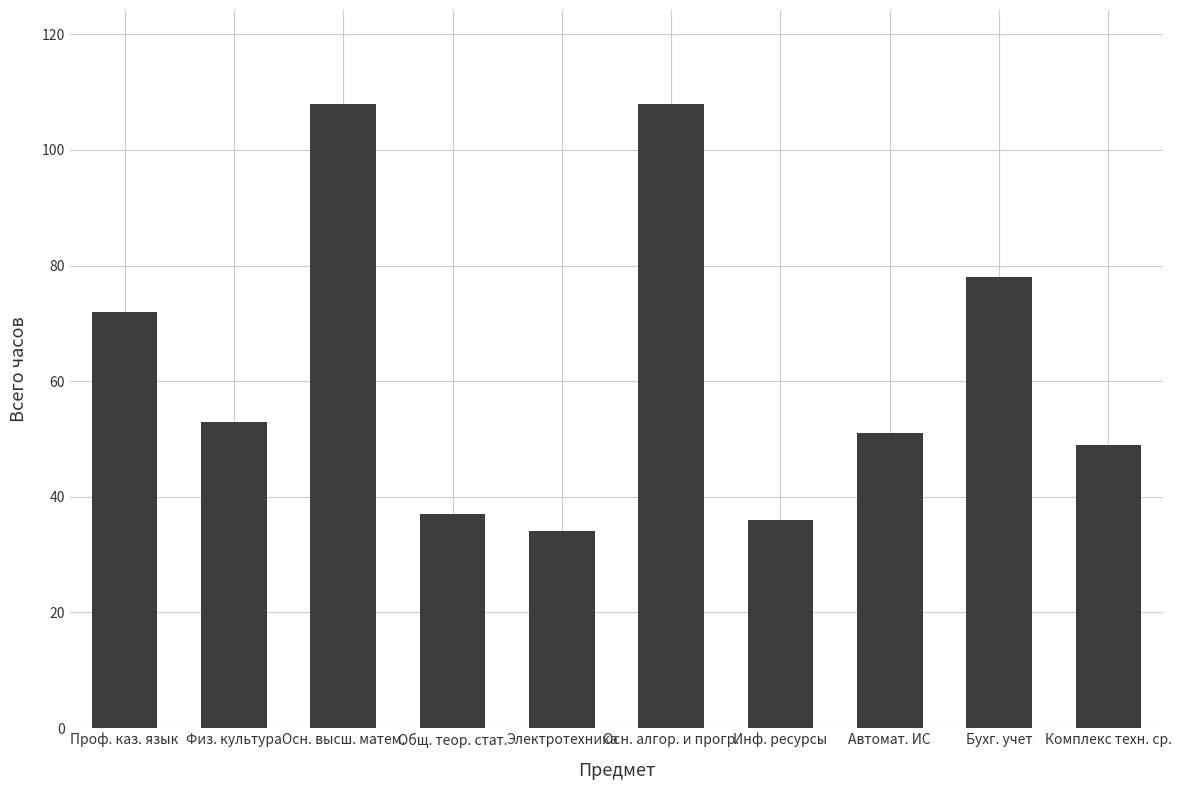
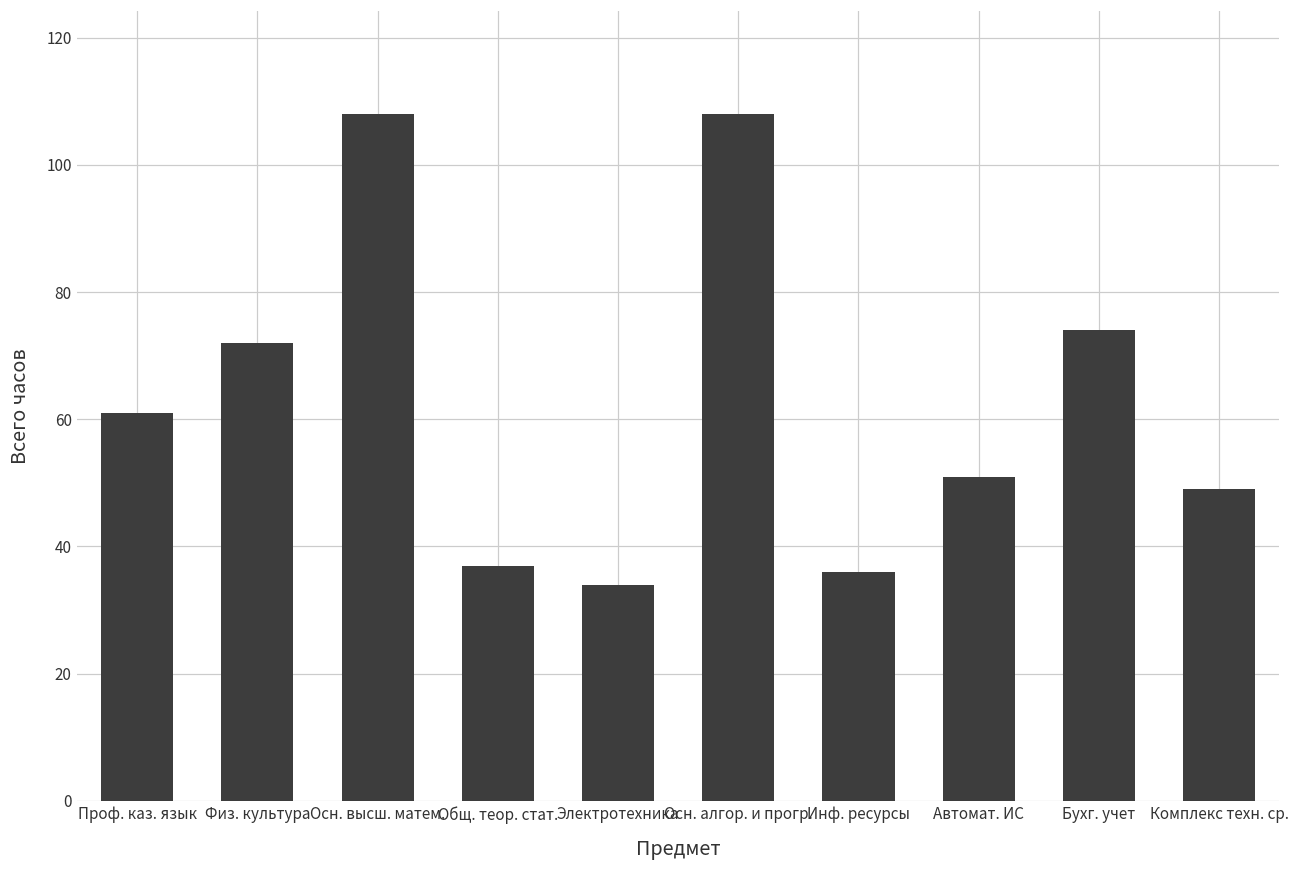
Проф. каз. язык: 72 -> 61
Физ. культура: 53 -> 72
Бухг. учет: 78 -> 74
